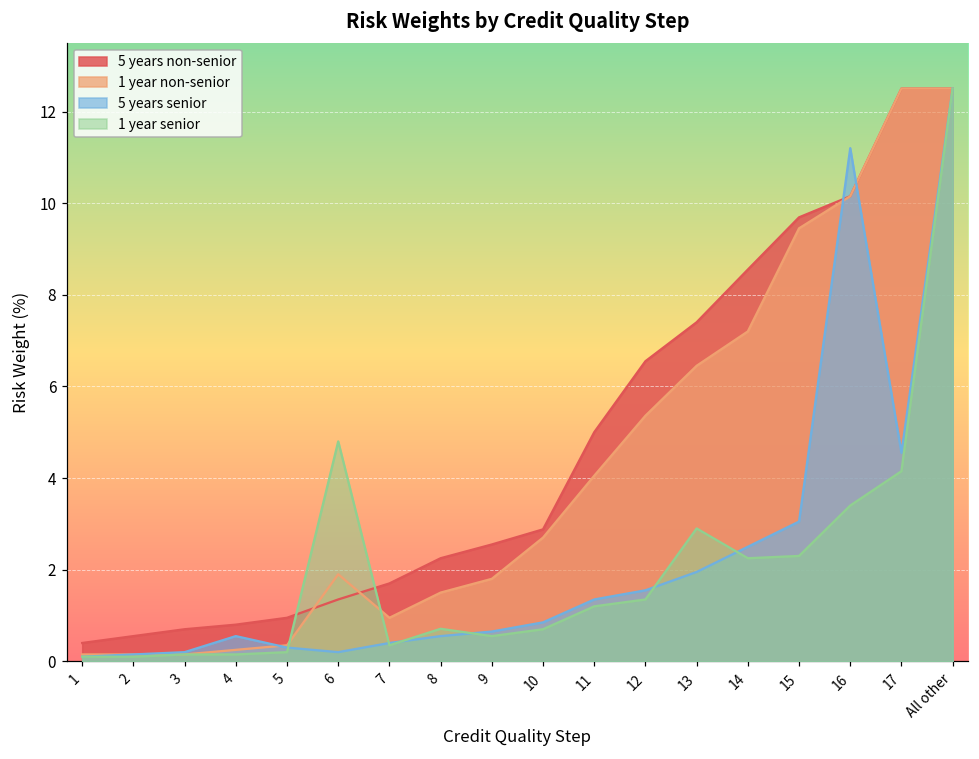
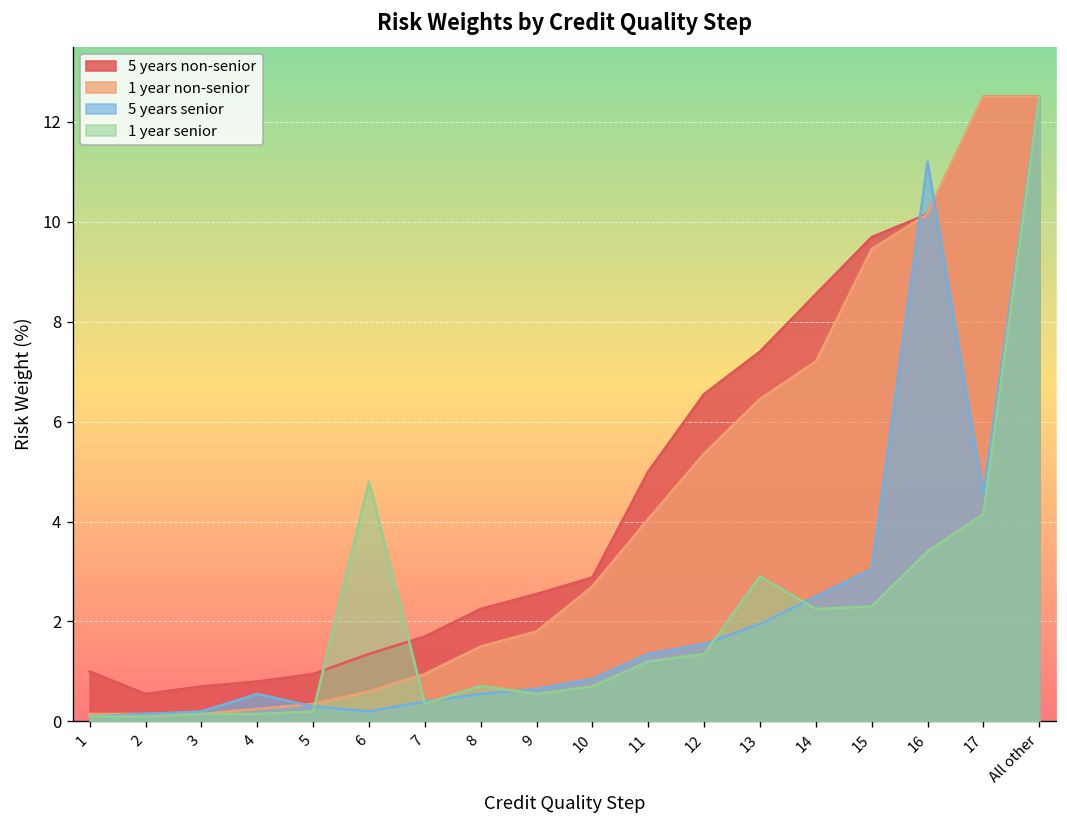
5 years non-senior, 1: 0.4 -> 1.0
1 year non-senior, 6: 1.9 -> 0.6
